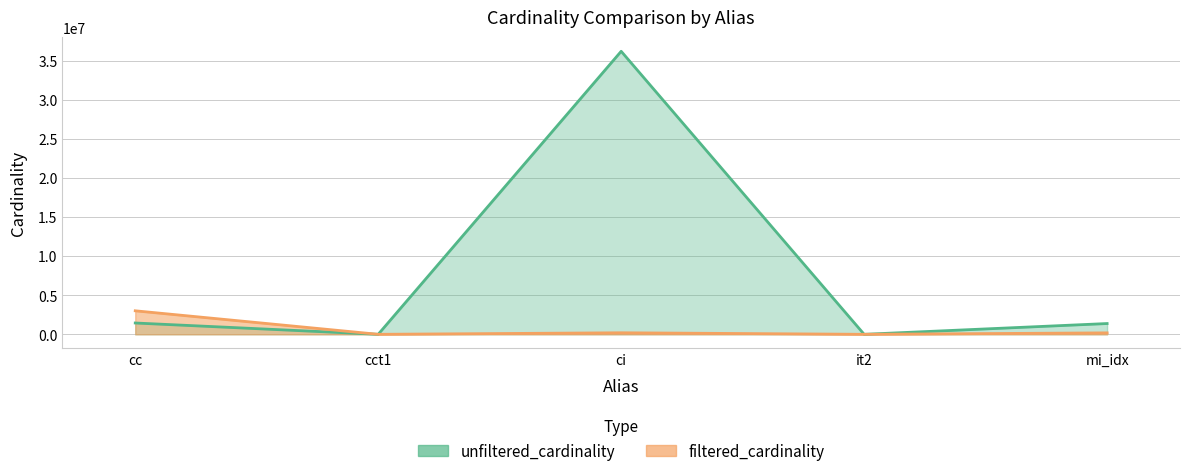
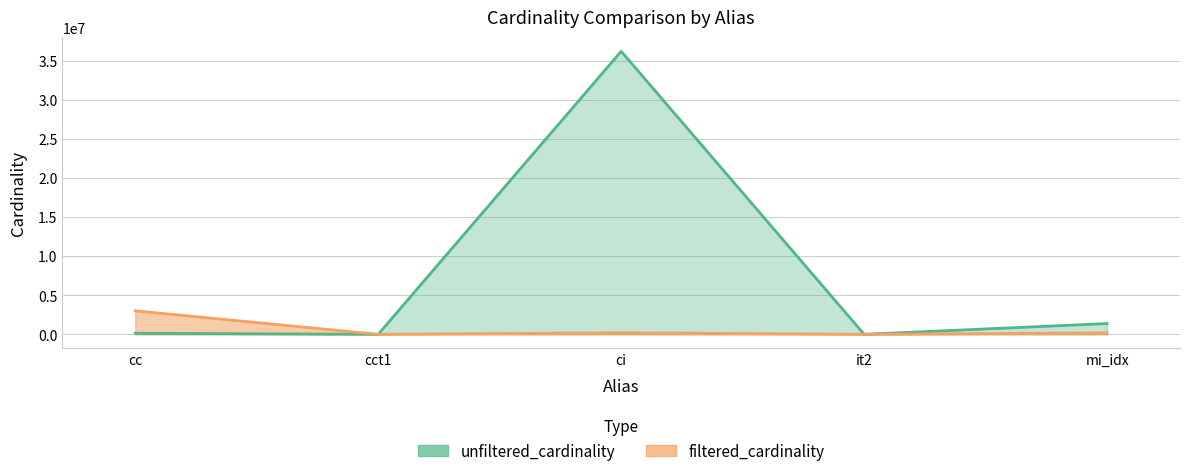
unfiltered_cardinality, cc: 1000000 -> 0
